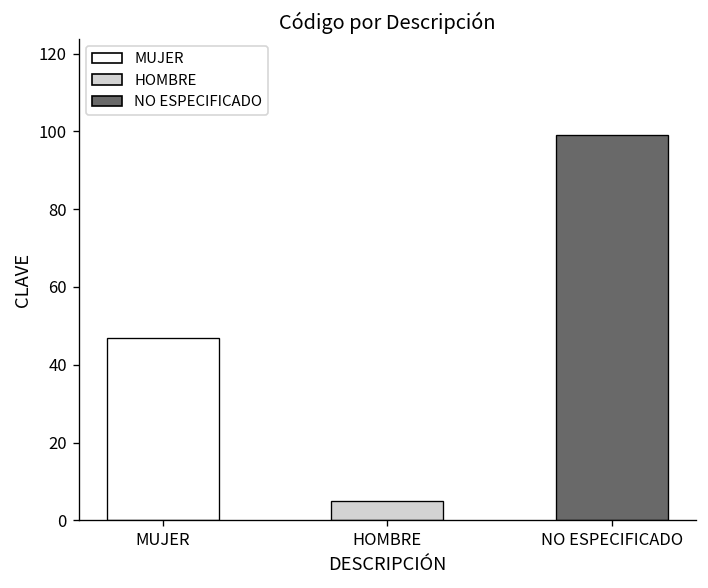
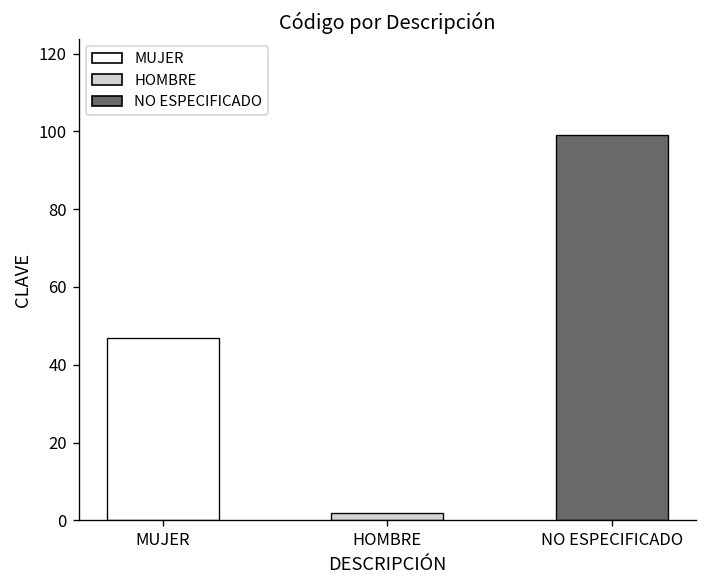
HOMBRE: 5 -> 2
